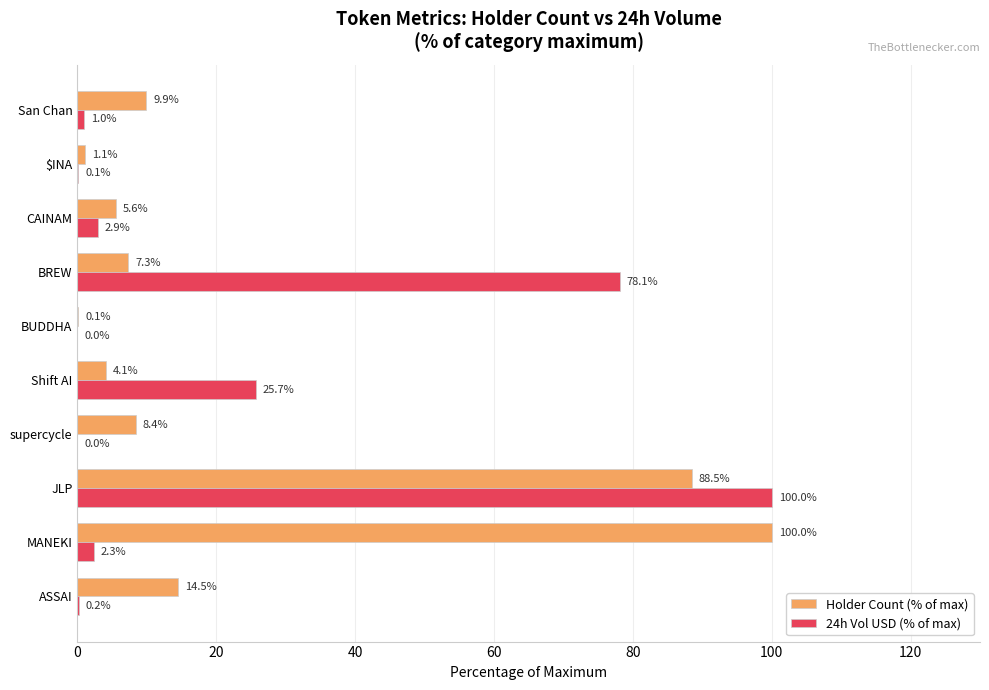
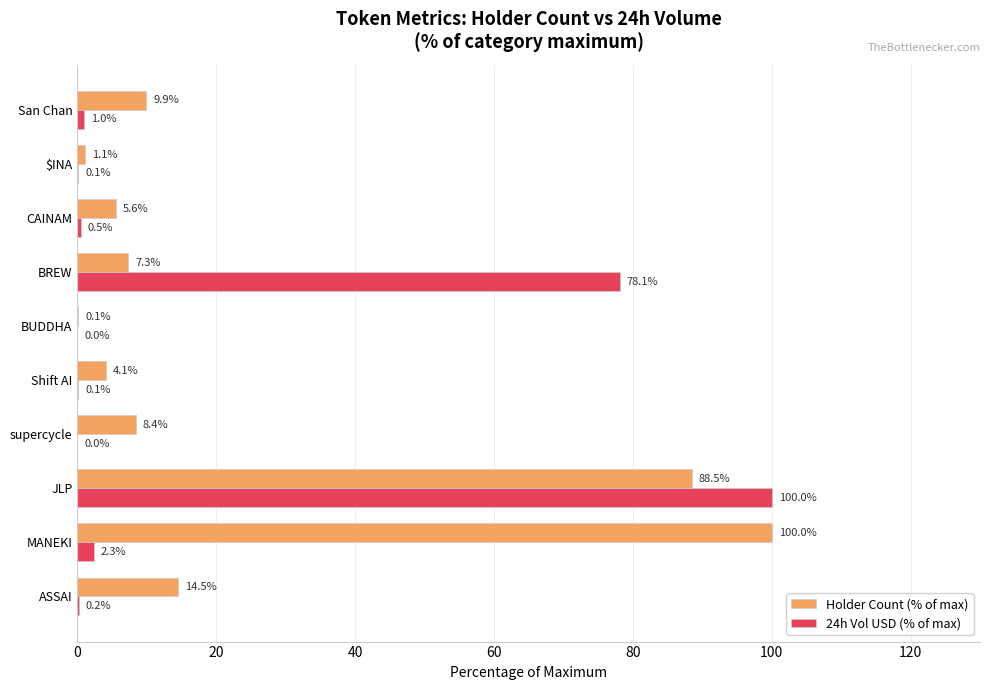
24h Vol USD (% of max), CAINAM: 2.9% -> 0.5%
24h Vol USD (% of max), Shift AI: 25.7% -> 0.1%
